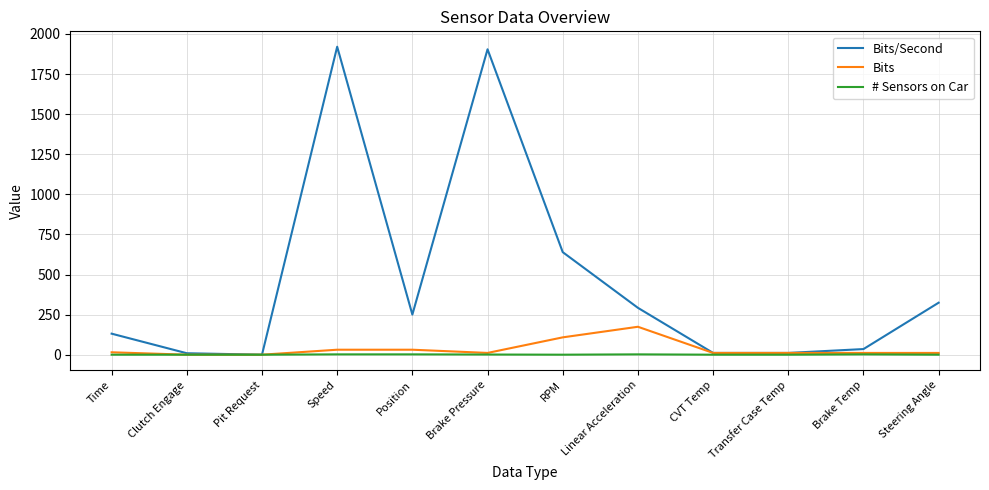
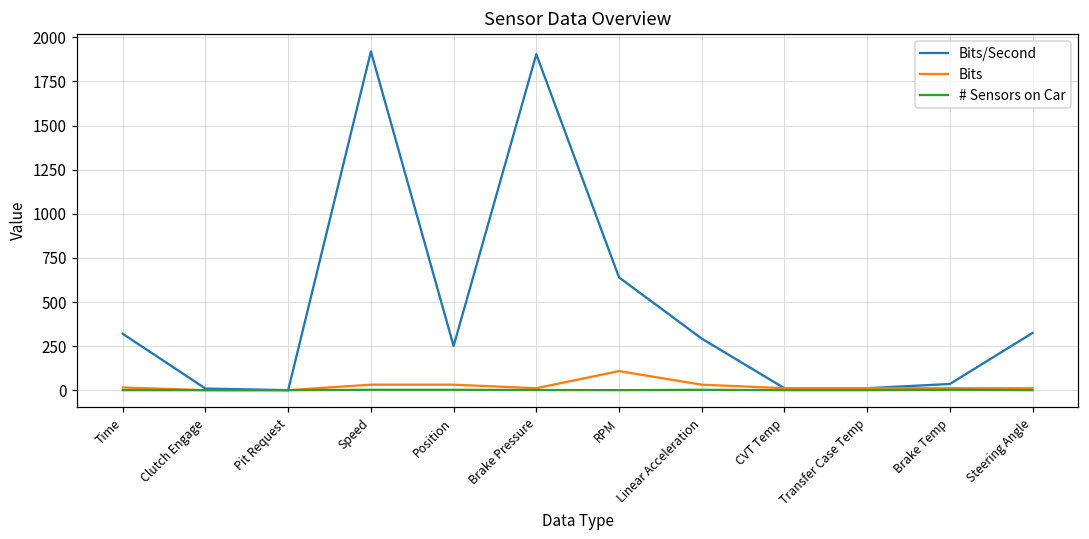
Bits/Second, Time: 130 -> 320
Bits, Linear Acceleration: 180 -> 30
